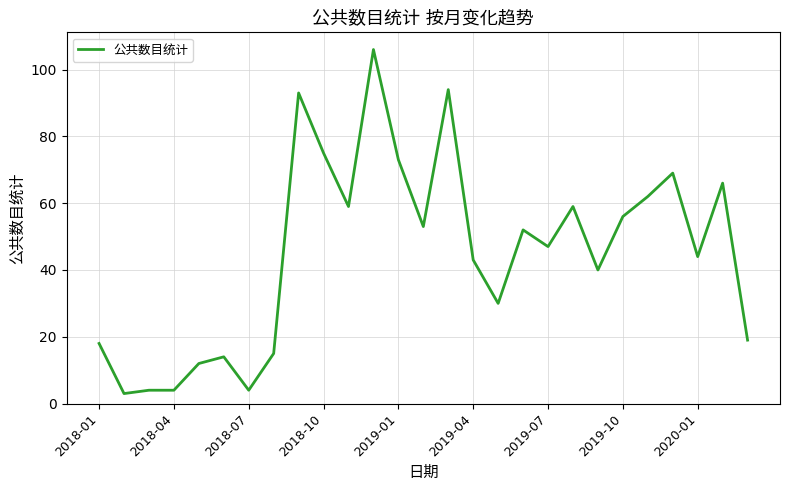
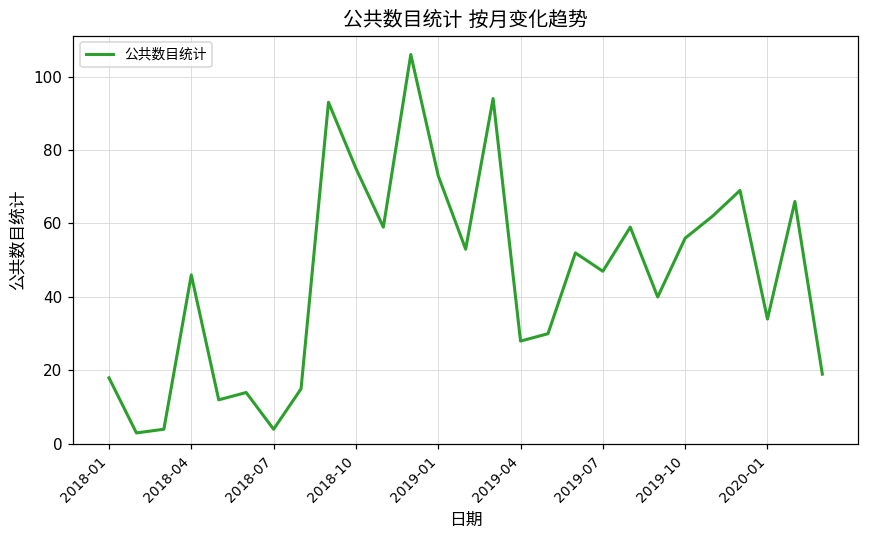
2018-04: 4 -> 46
2019-04: 43 -> 28
2020-01: 44 -> 34
